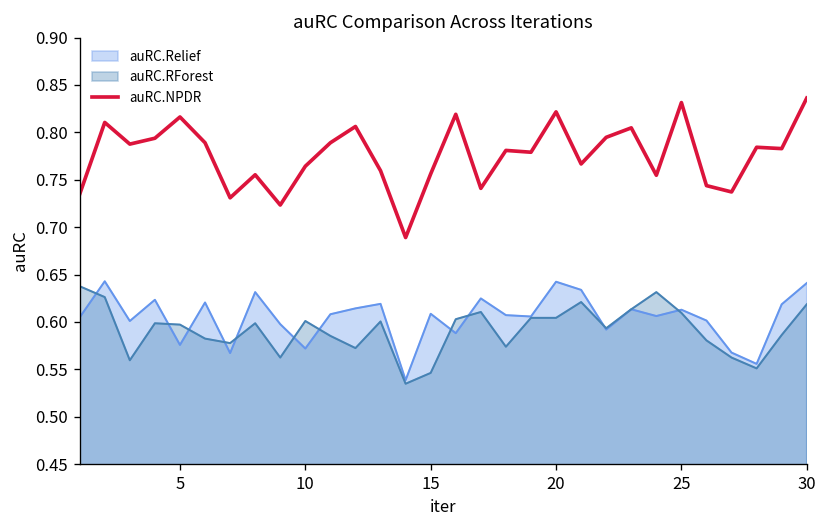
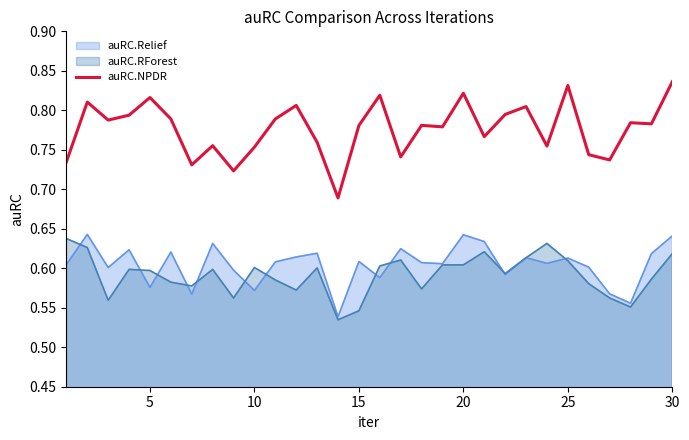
auRC.NPDR, 10: 0.76 -> 0.75
auRC.NPDR, 15: 0.76 -> 0.78
